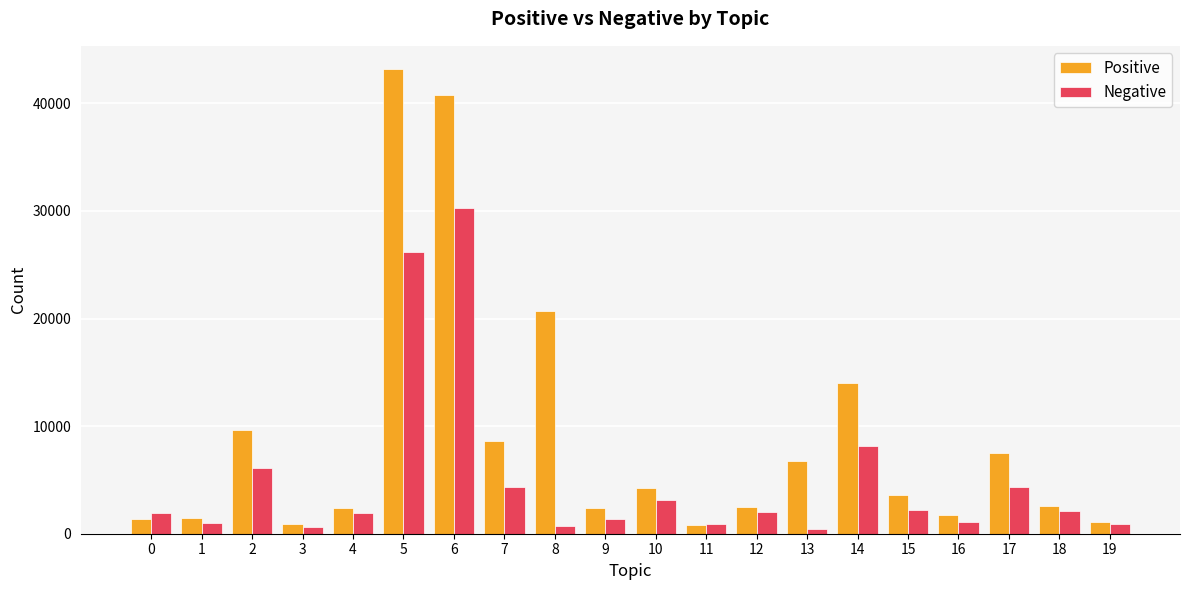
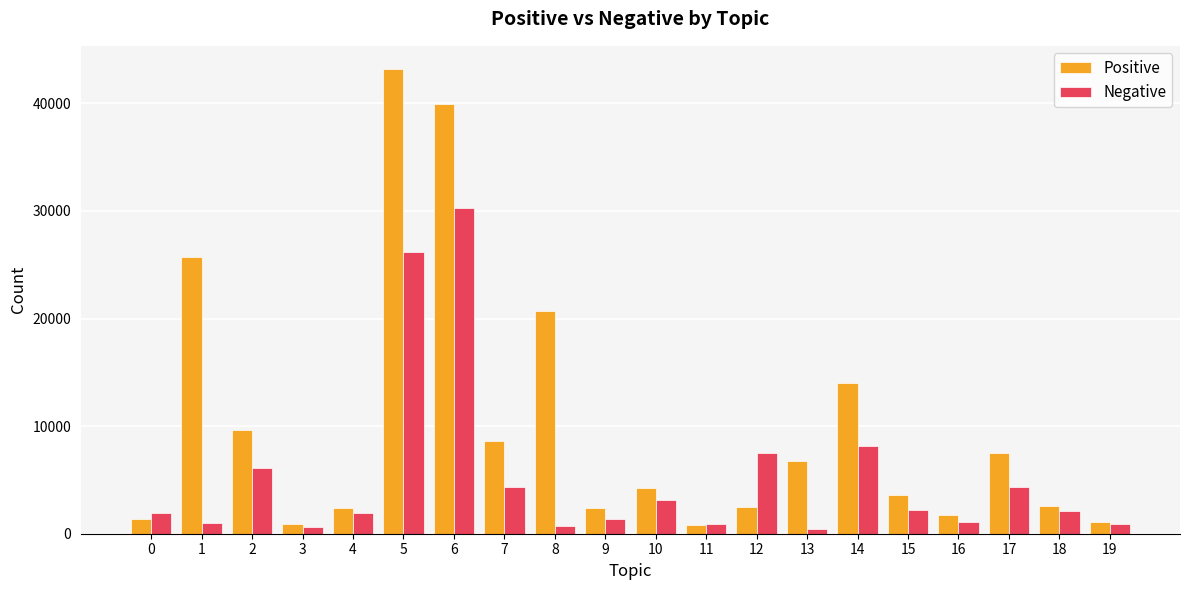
Positive, 1: 1400 -> 25700
Positive, 6: 40800 -> 39900
Negative, 12: 2000 -> 7500
